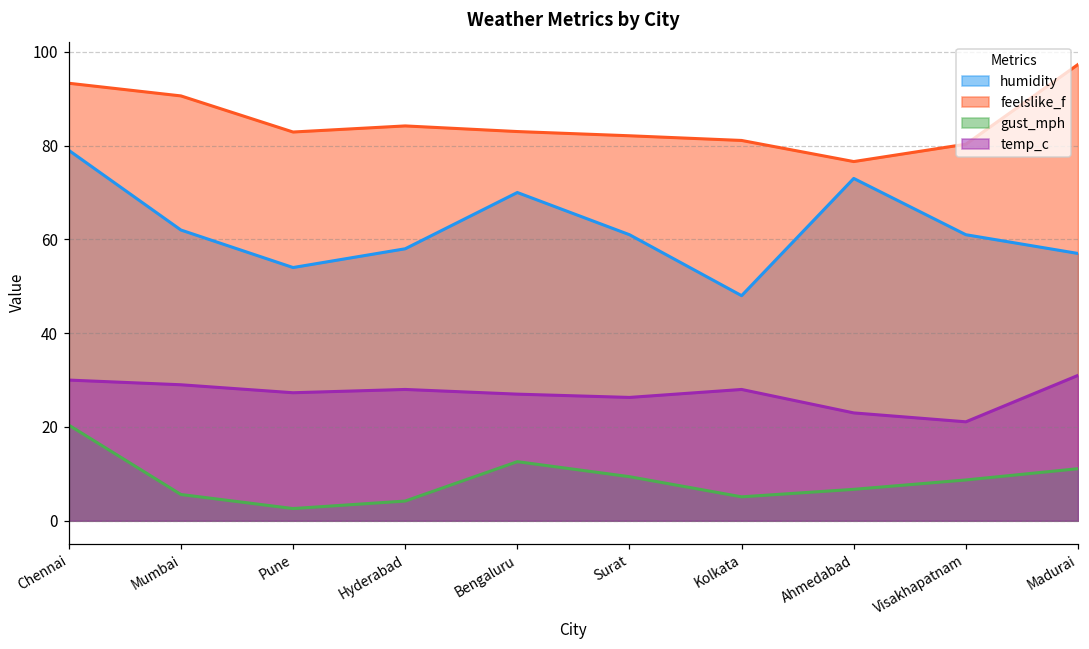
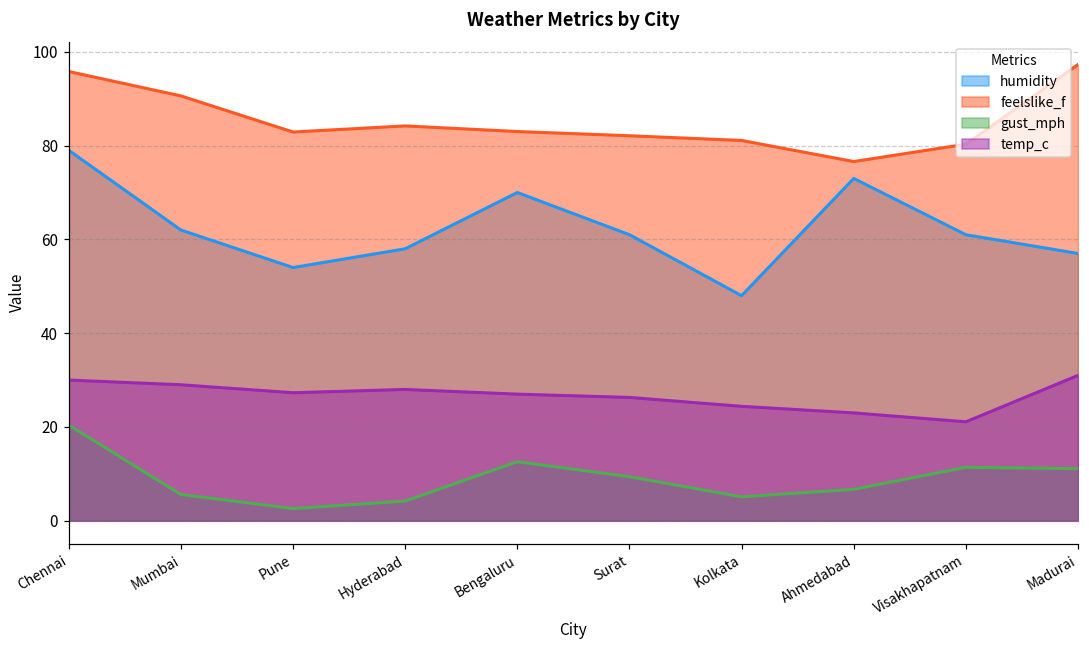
feelslike_f, Chennai: 93 -> 96
temp_c, Kolkata: 28 -> 24
gust_mph, Visakhapatnam: 9 -> 11
